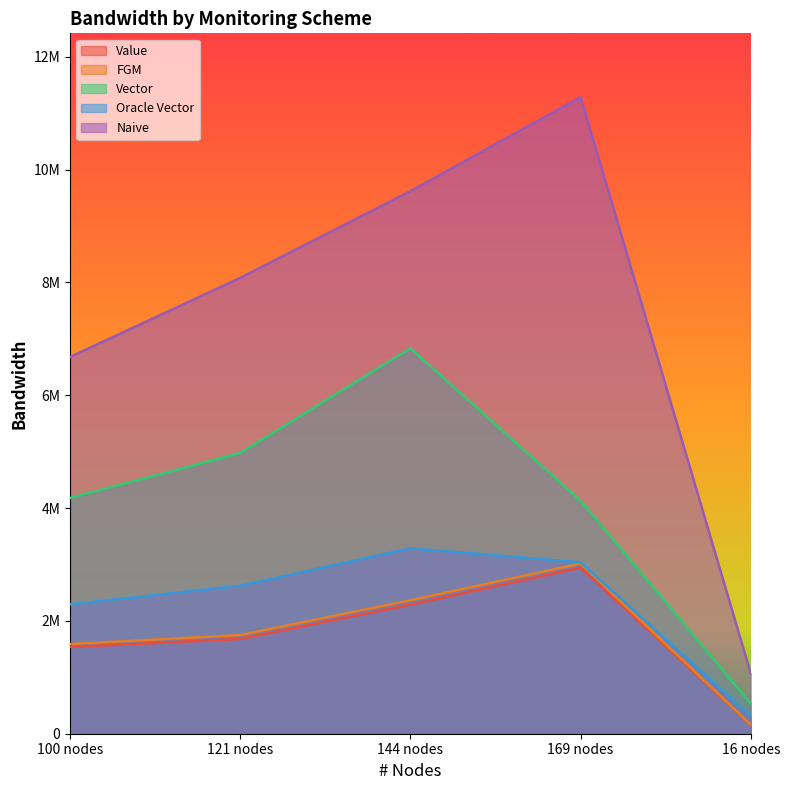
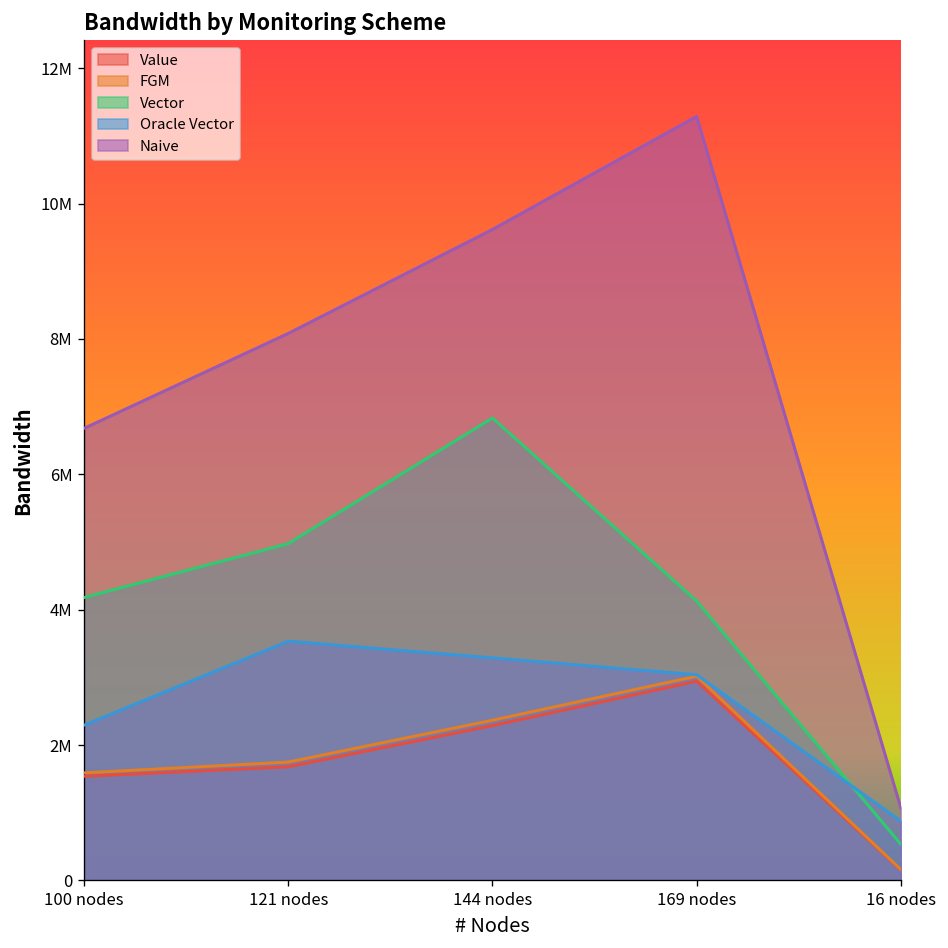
Oracle Vector, 121 nodes: 2600000 -> 3500000
Oracle Vector, 16 nodes: 300000 -> 900000
